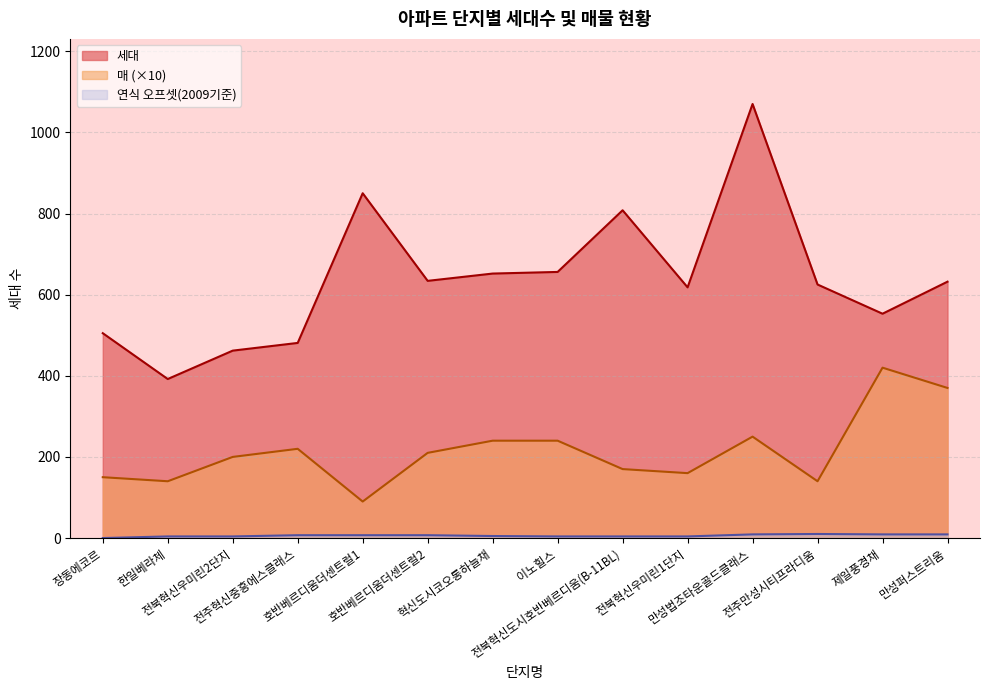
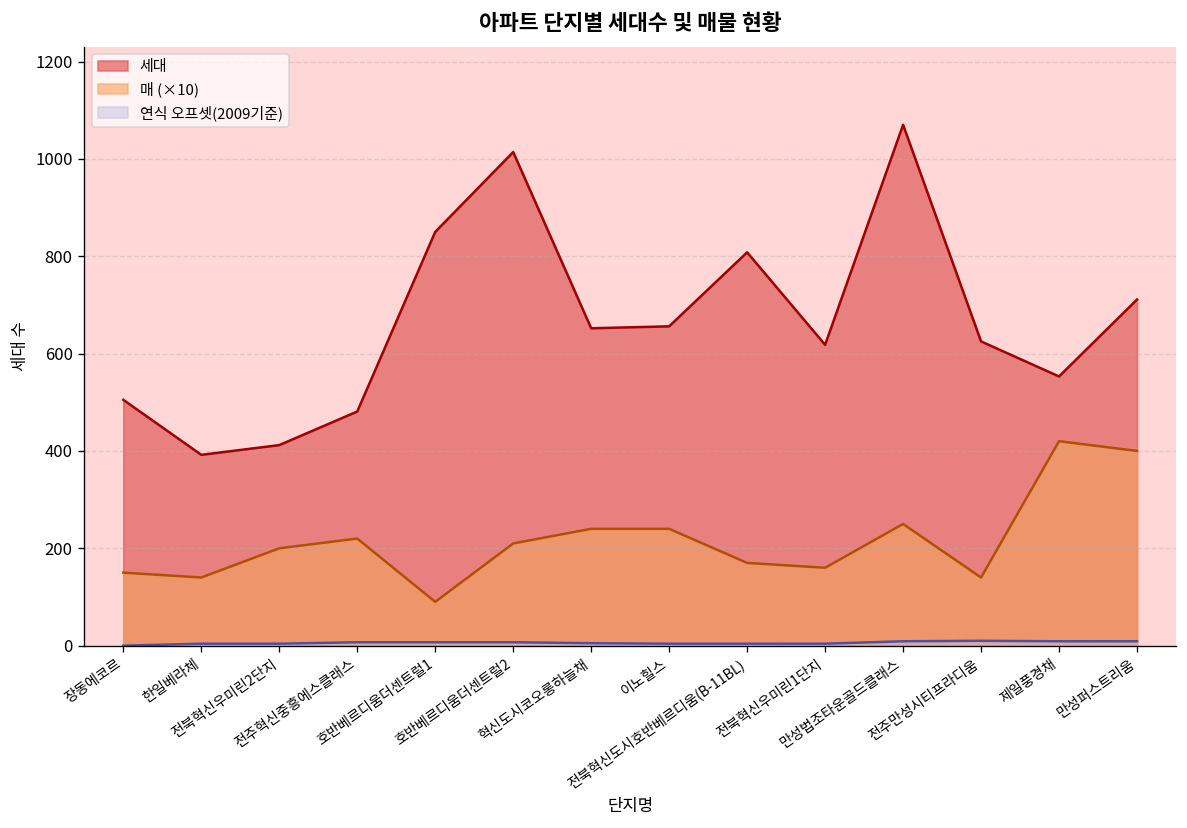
세대, 전북혁신우미린2단지: 460 -> 410
세대, 호반베르디움더센트럴2: 630 -> 1010
세대, 만성퍼스트리움: 630 -> 710
매 (×10), 만성퍼스트리움: 370 -> 400
